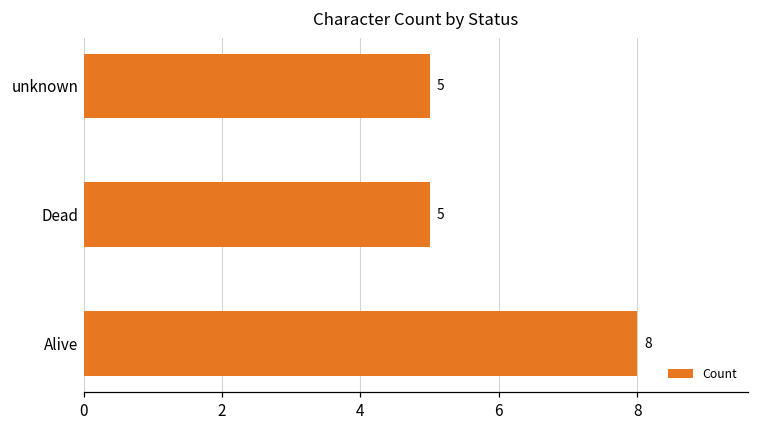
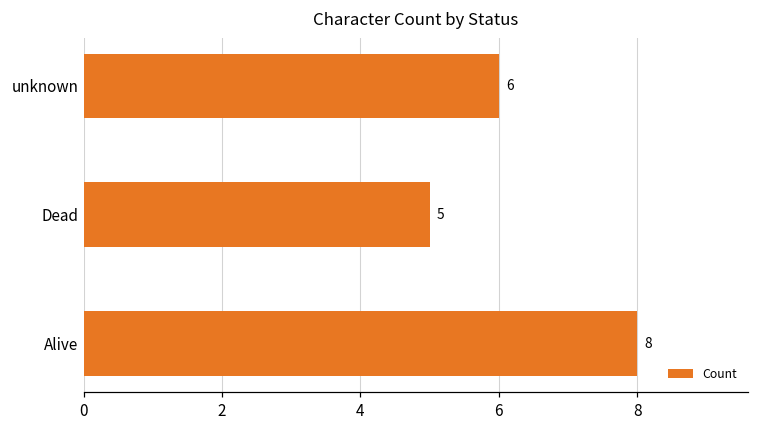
unknown: 5 -> 6
